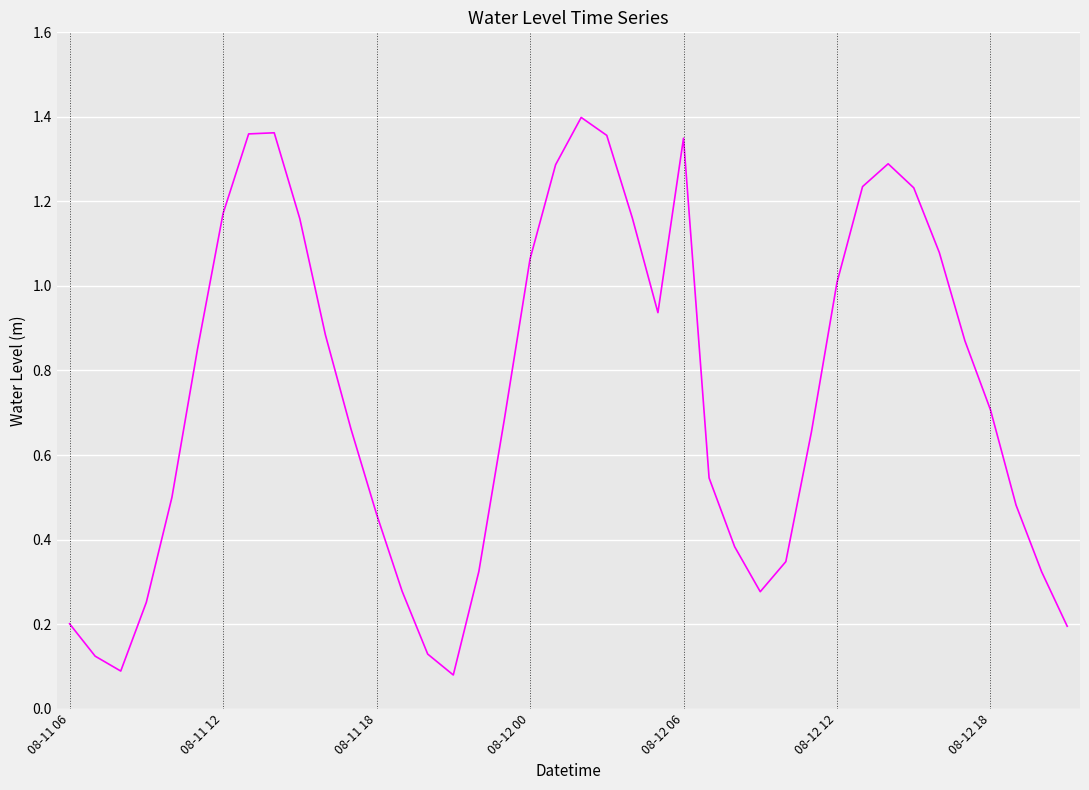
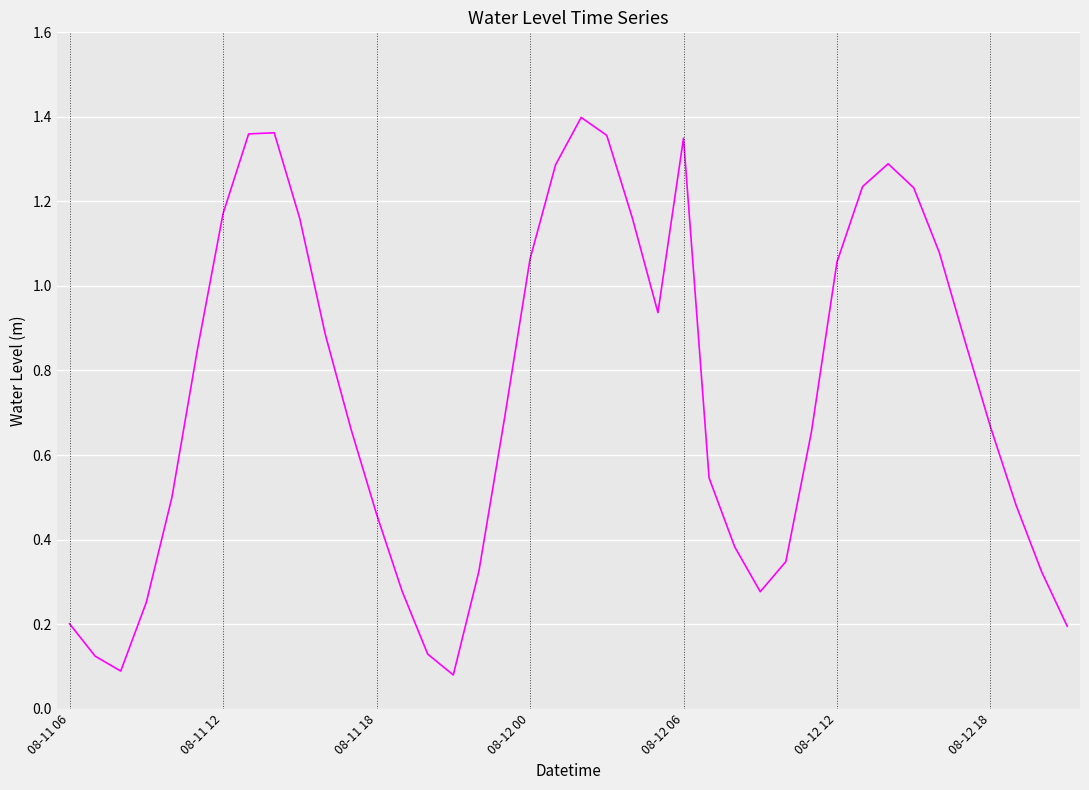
08-12 12: 1.01 -> 1.06
08-12 18: 0.71 -> 0.67
